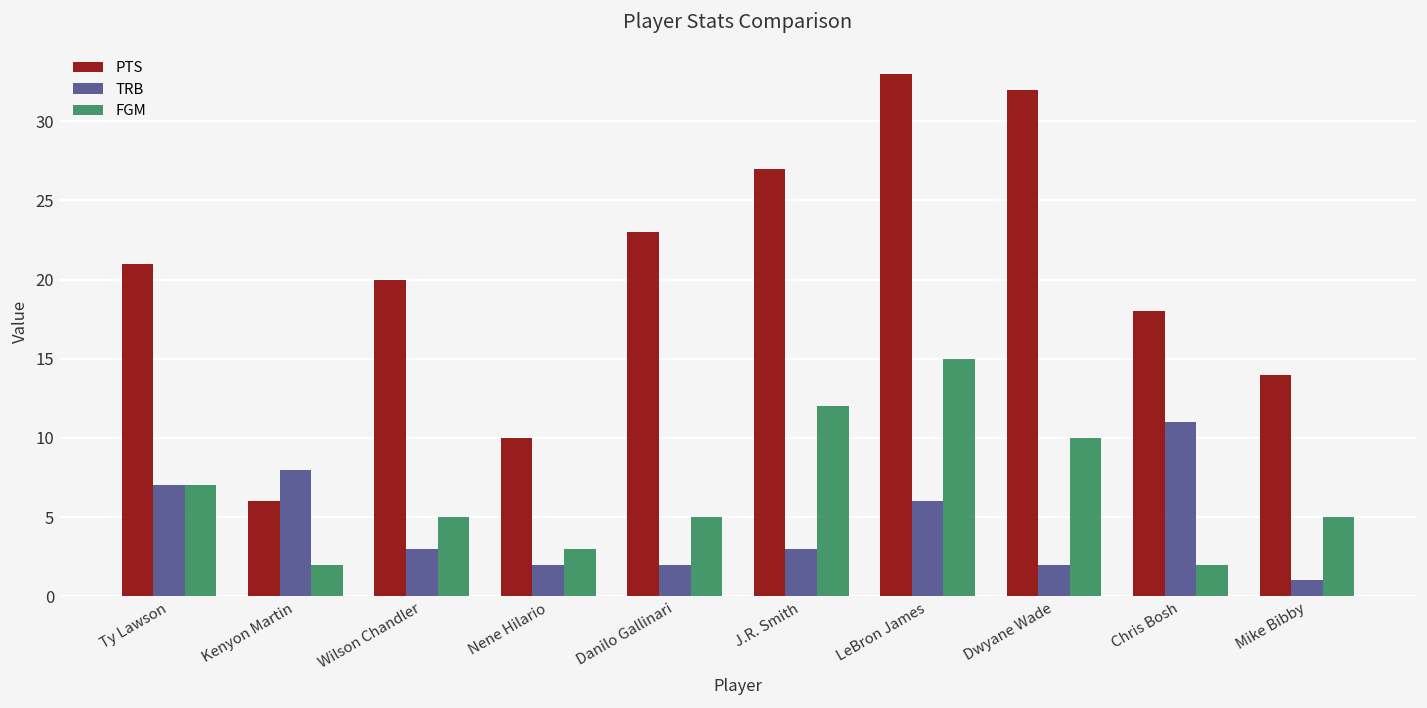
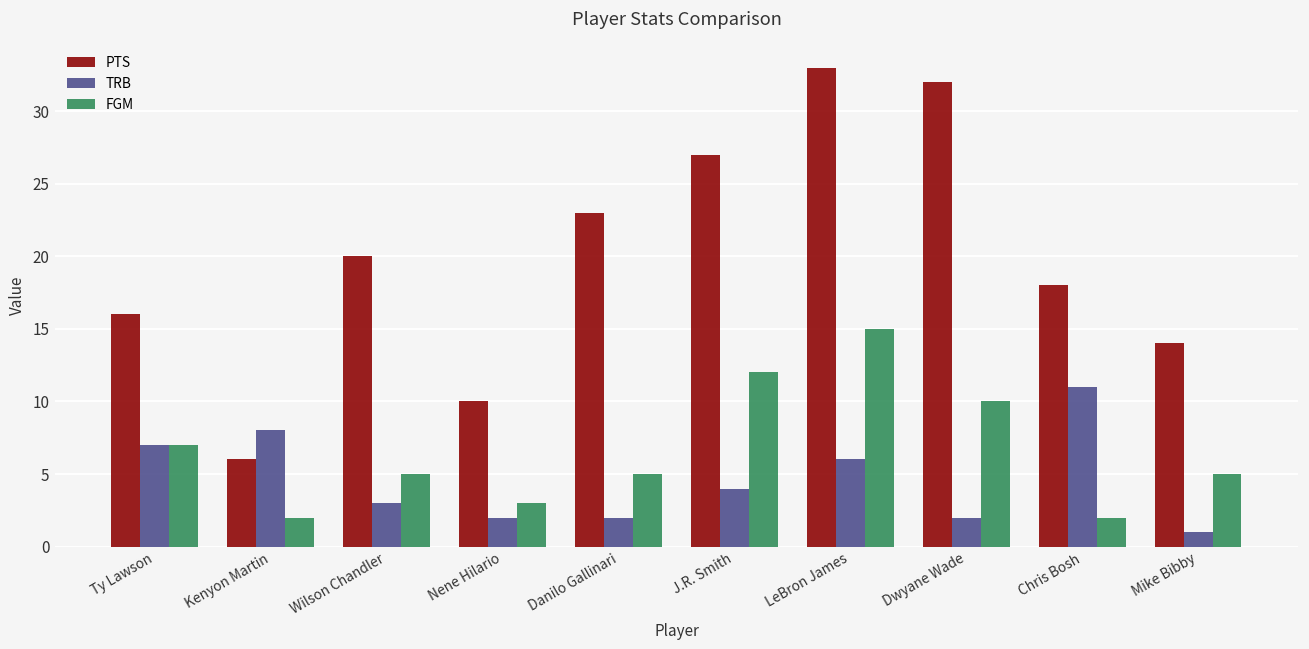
PTS, Ty Lawson: 21 -> 16
TRB, J.R. Smith: 3 -> 4
